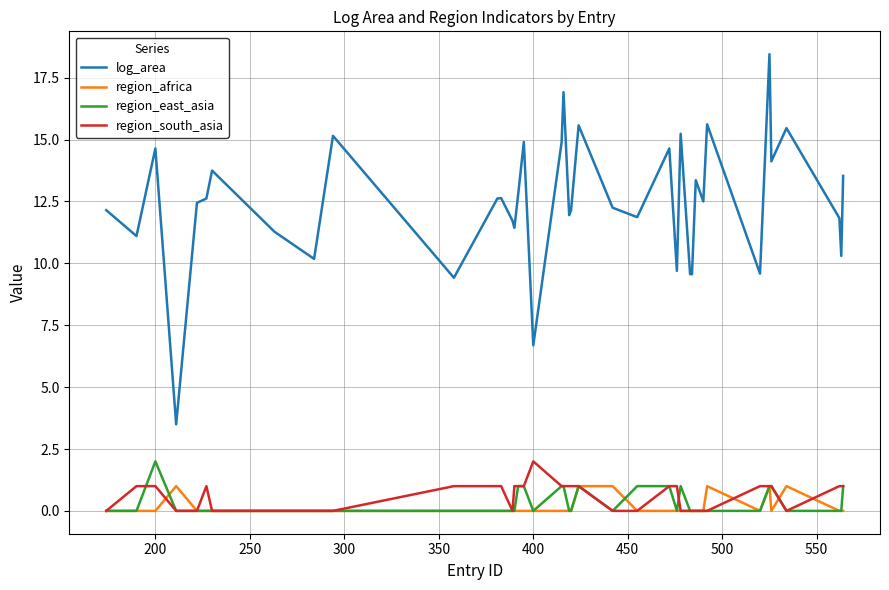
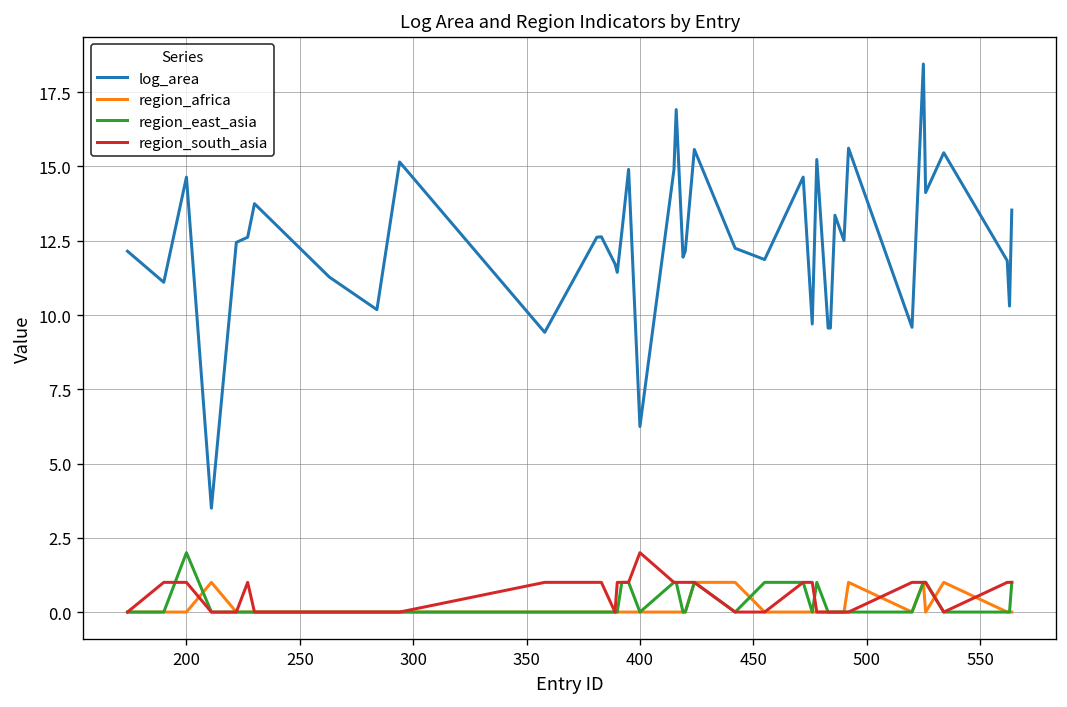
log_area, 400: 6.7 -> 6.2
